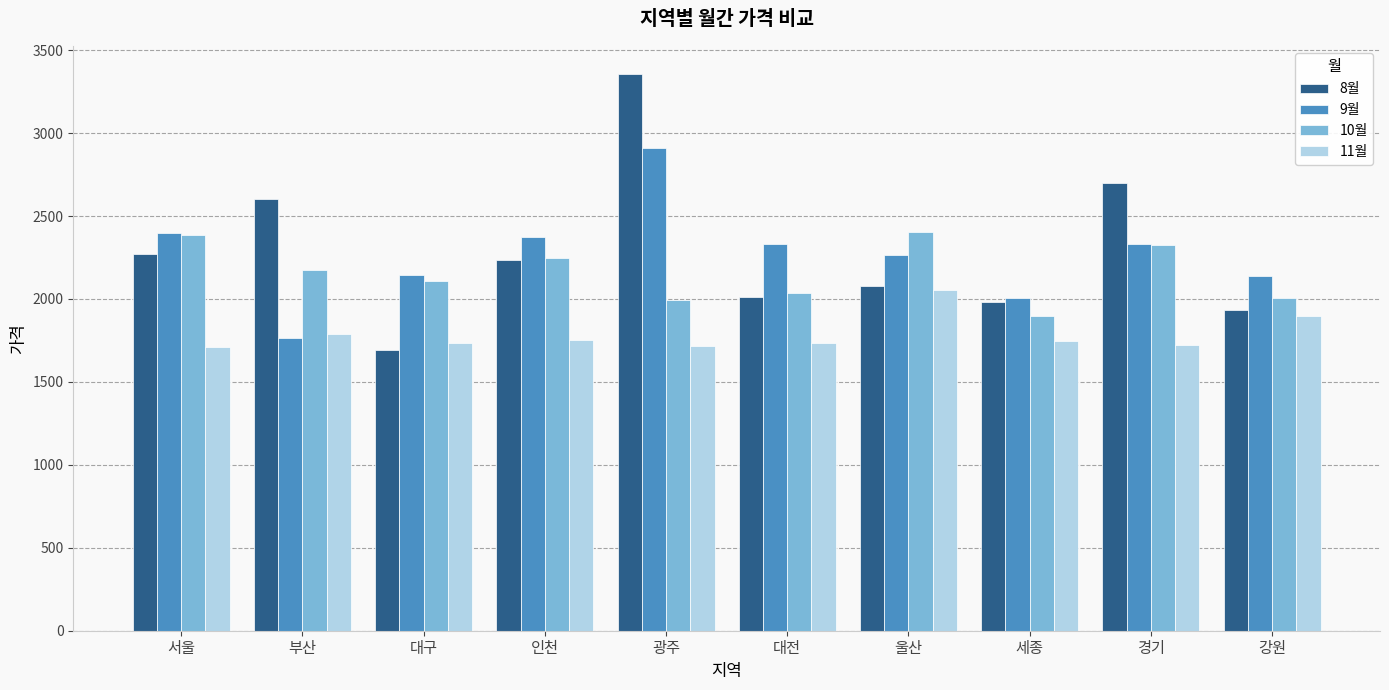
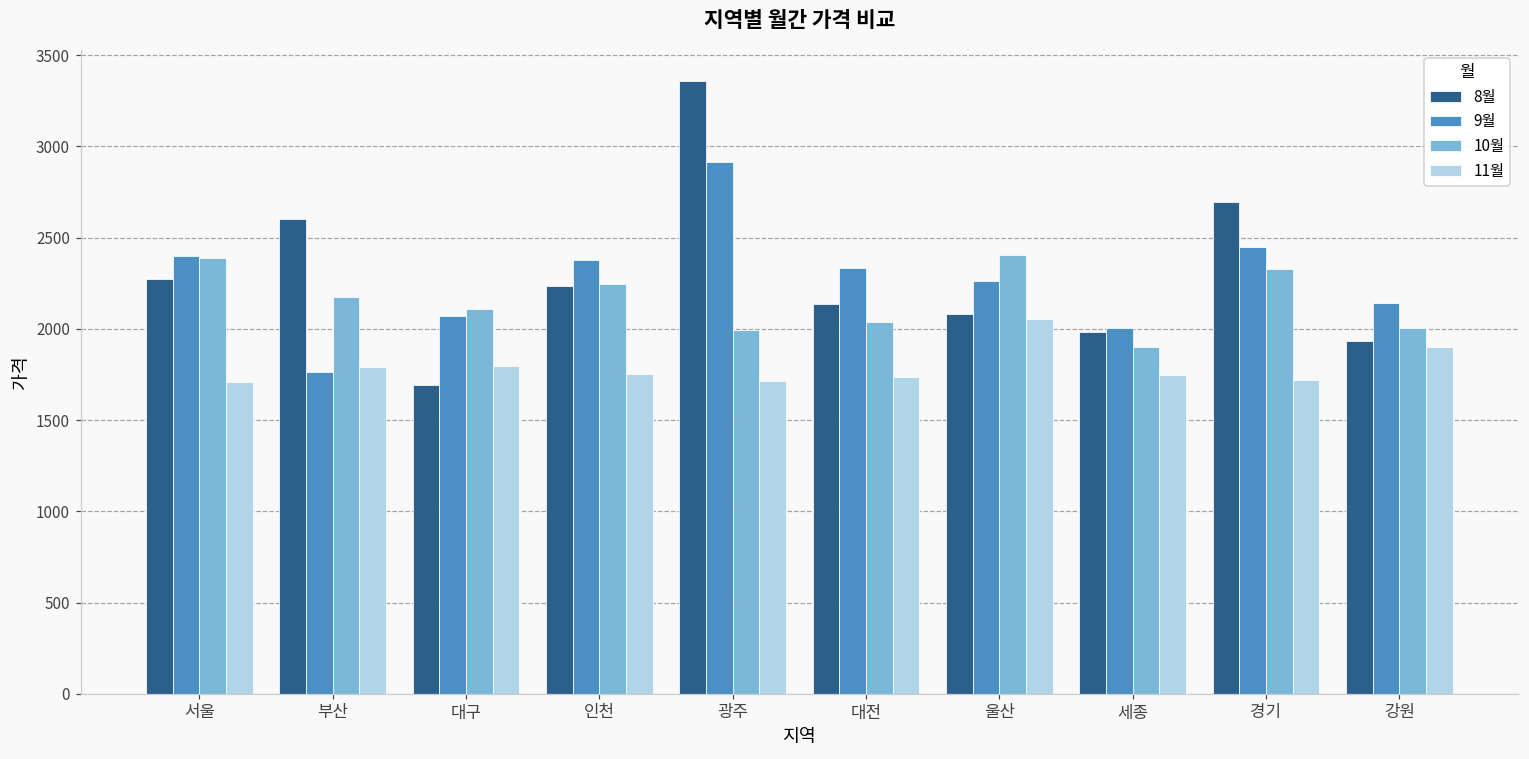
9월, 대구: 2150 -> 2070
11월, 대구: 1740 -> 1800
8월, 대전: 2010 -> 2140
9월, 경기: 2330 -> 2450
